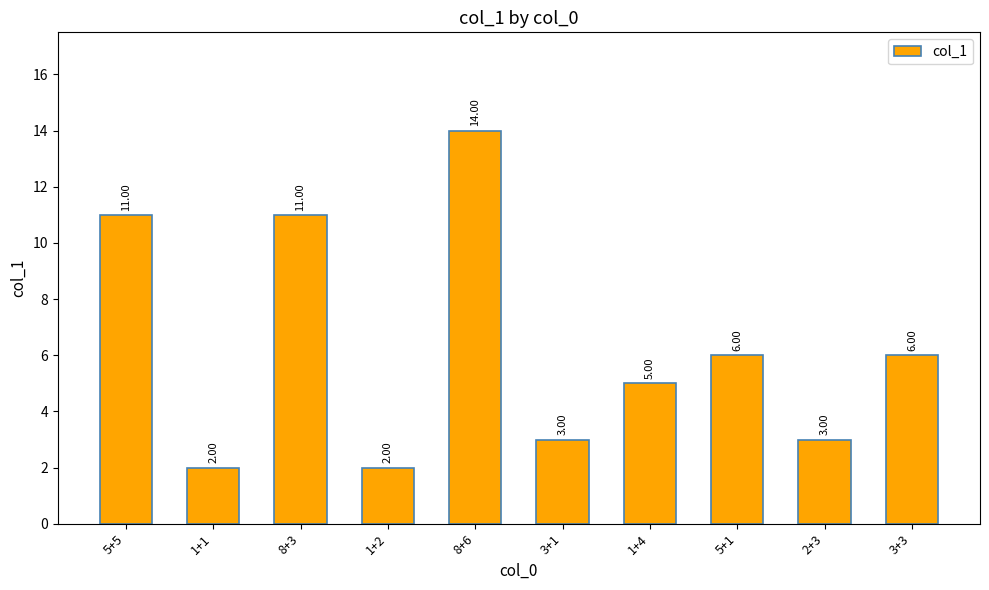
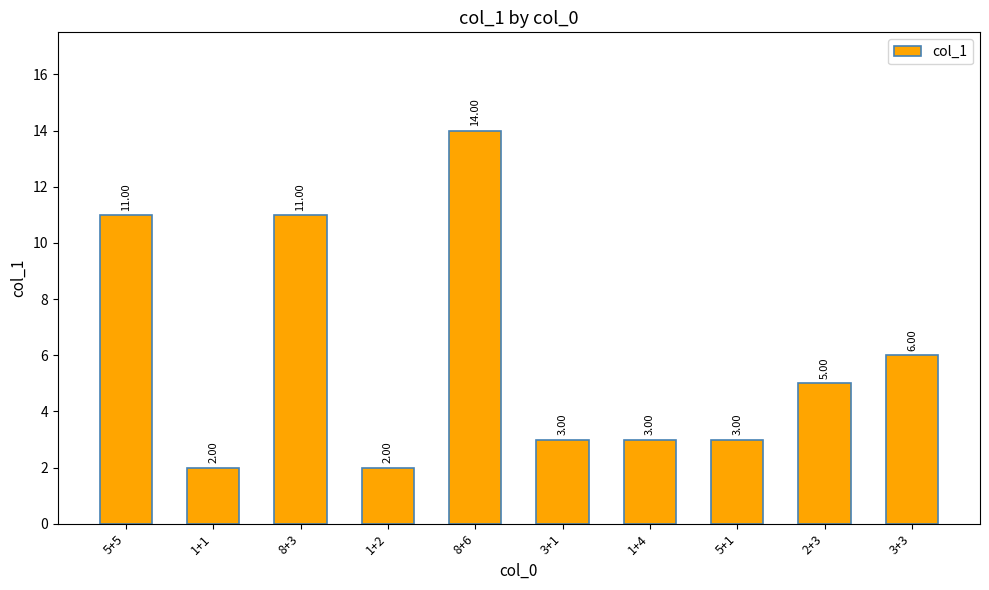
1+4: 5.00 -> 3.00
5+1: 6.00 -> 3.00
2+3: 3.00 -> 5.00
